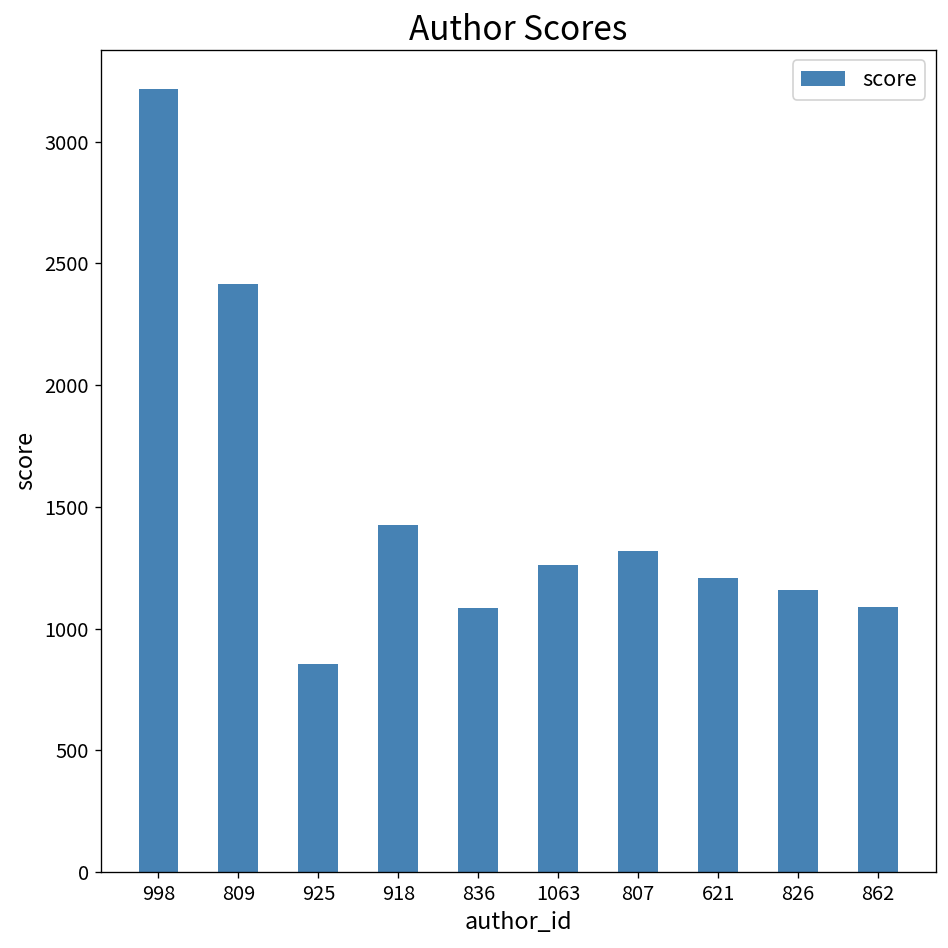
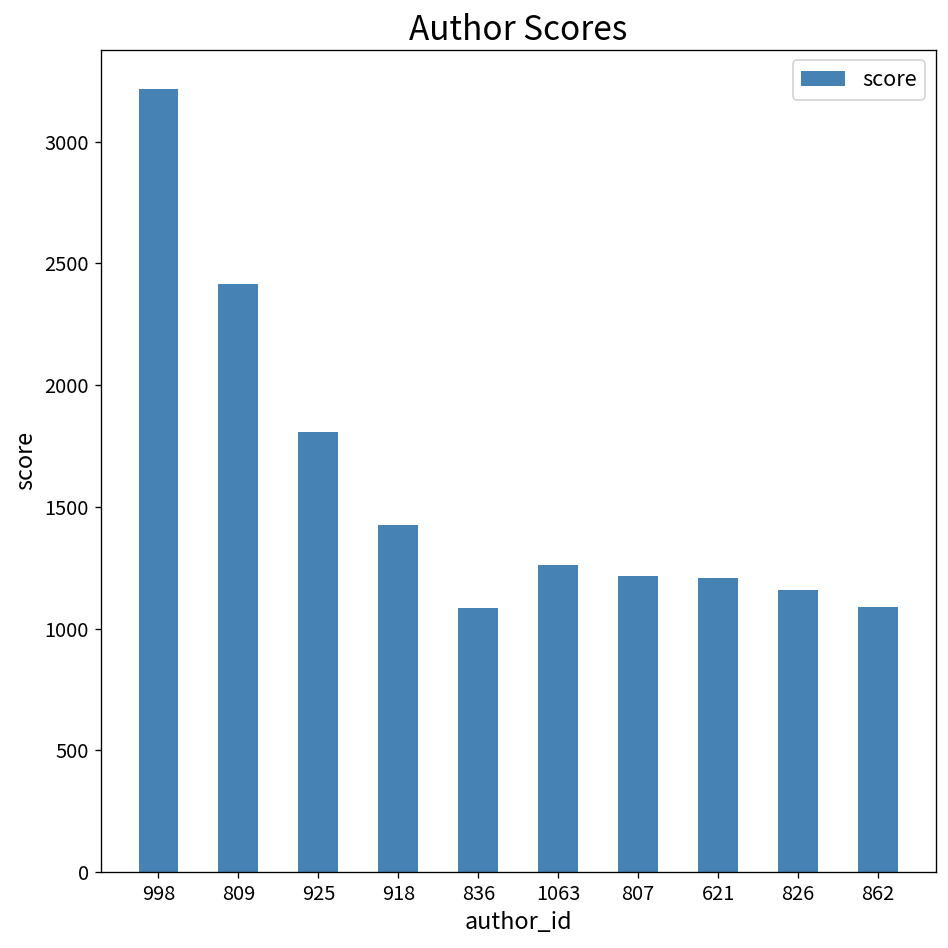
925: 860 -> 1810
807: 1320 -> 1220
